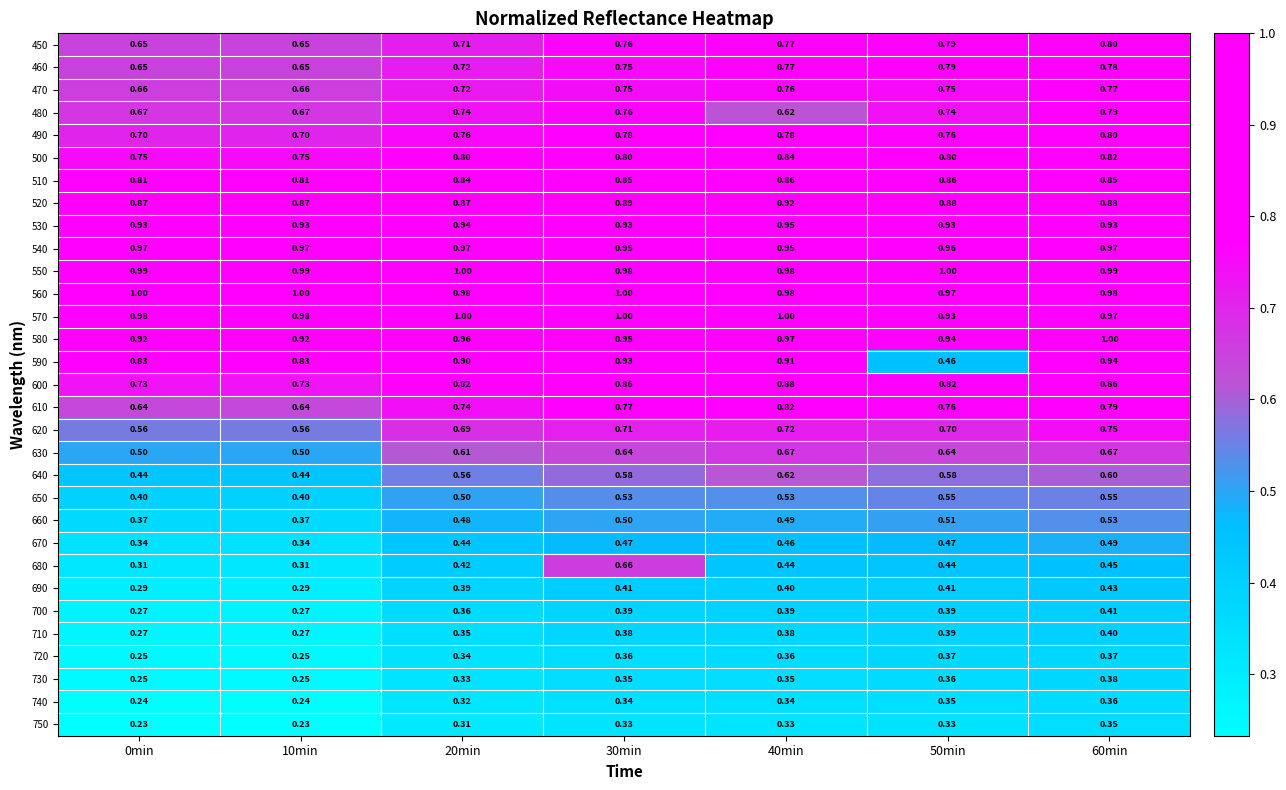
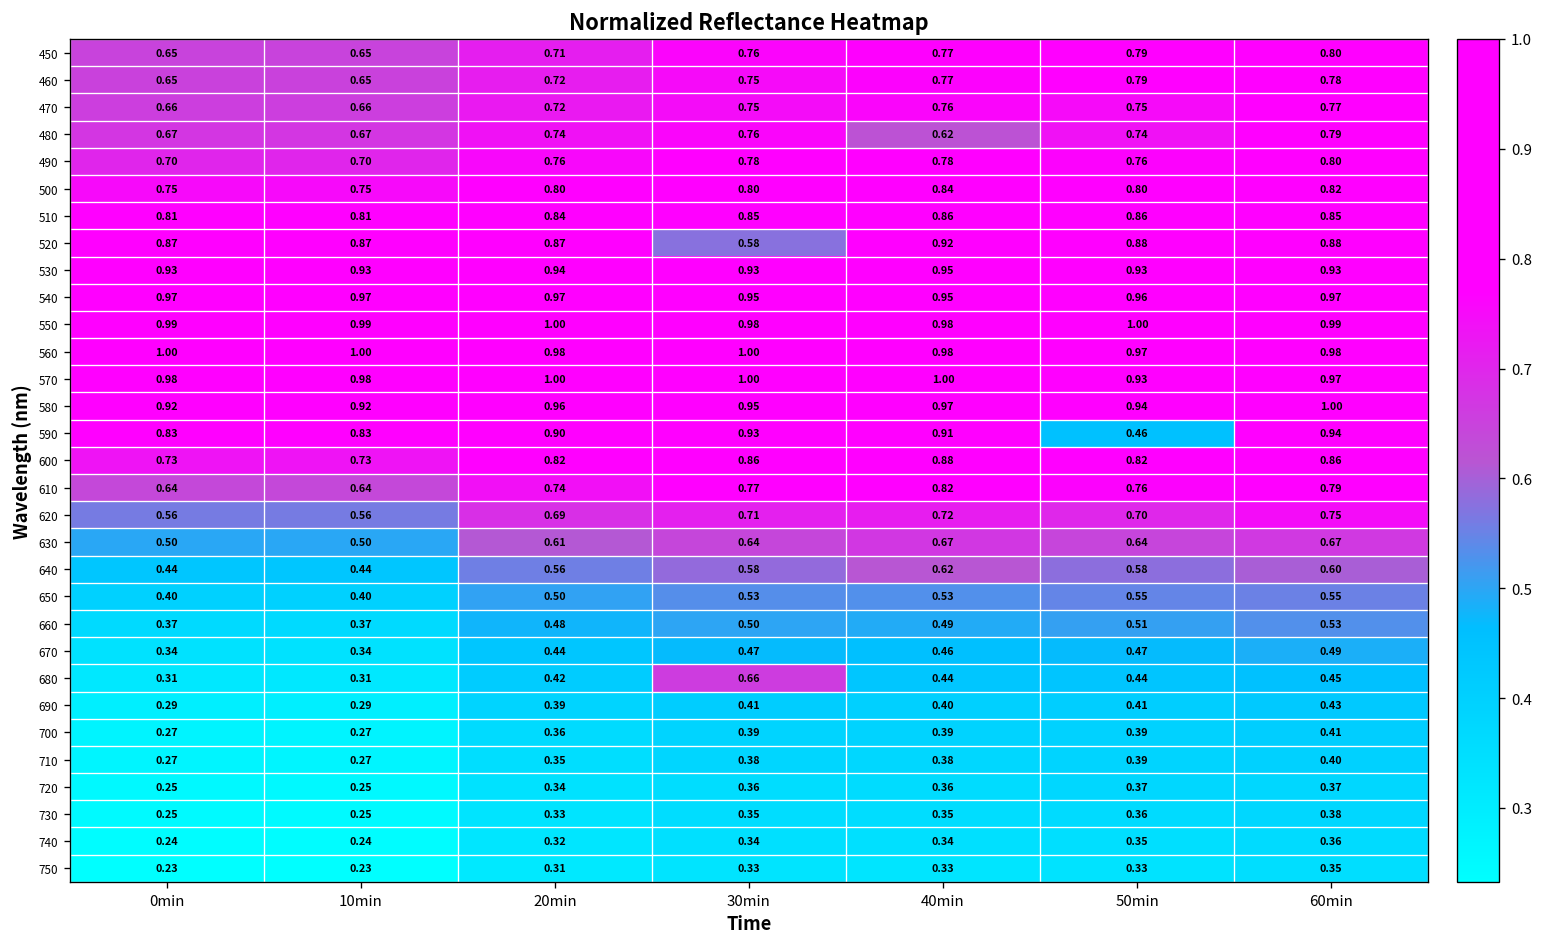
520, 30min: 0.89 -> 0.58
